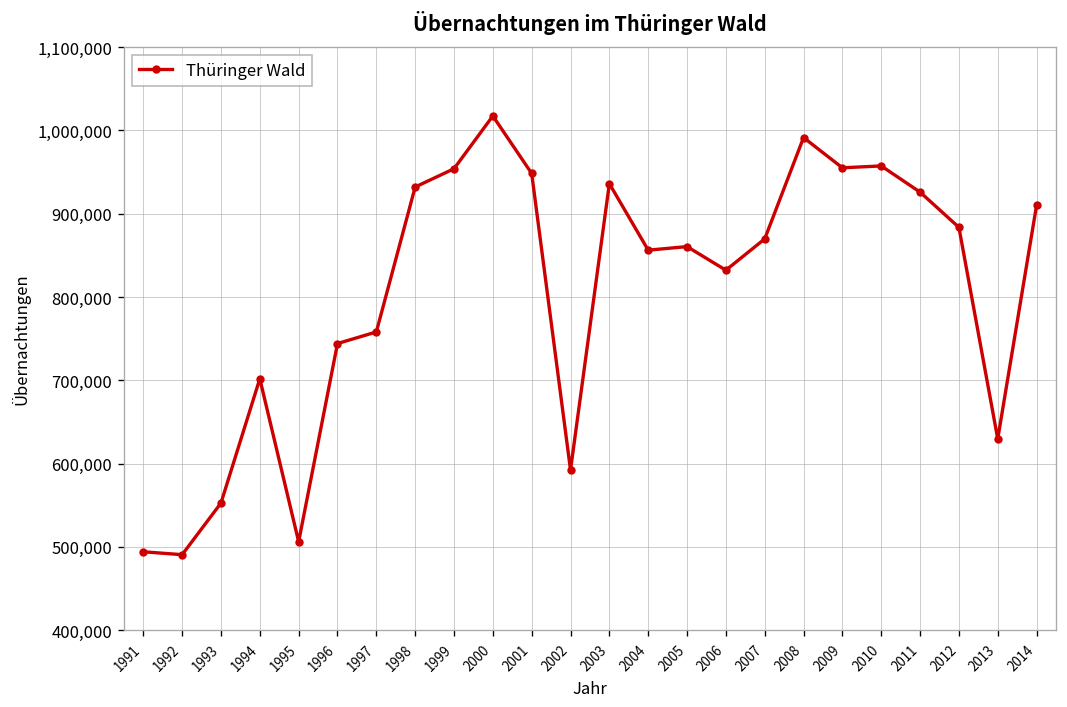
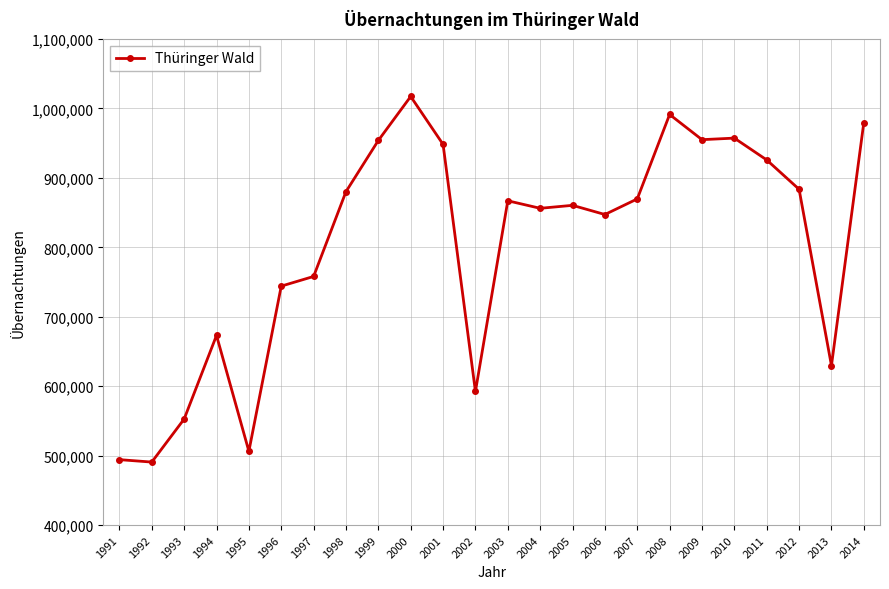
1994: 700,000 -> 670,000
1998: 930,000 -> 880,000
2003: 940,000 -> 870,000
2006: 830,000 -> 850,000
2014: 910,000 -> 980,000
